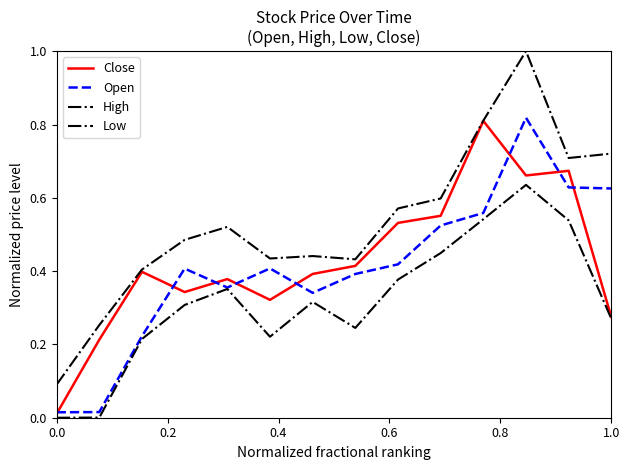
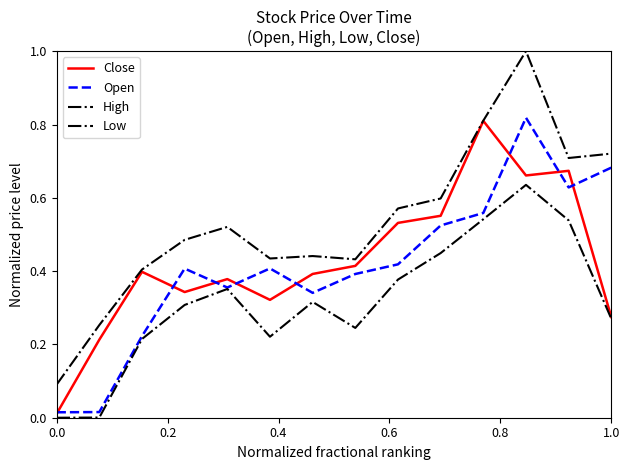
Open, 1.0: 0.63 -> 0.68
